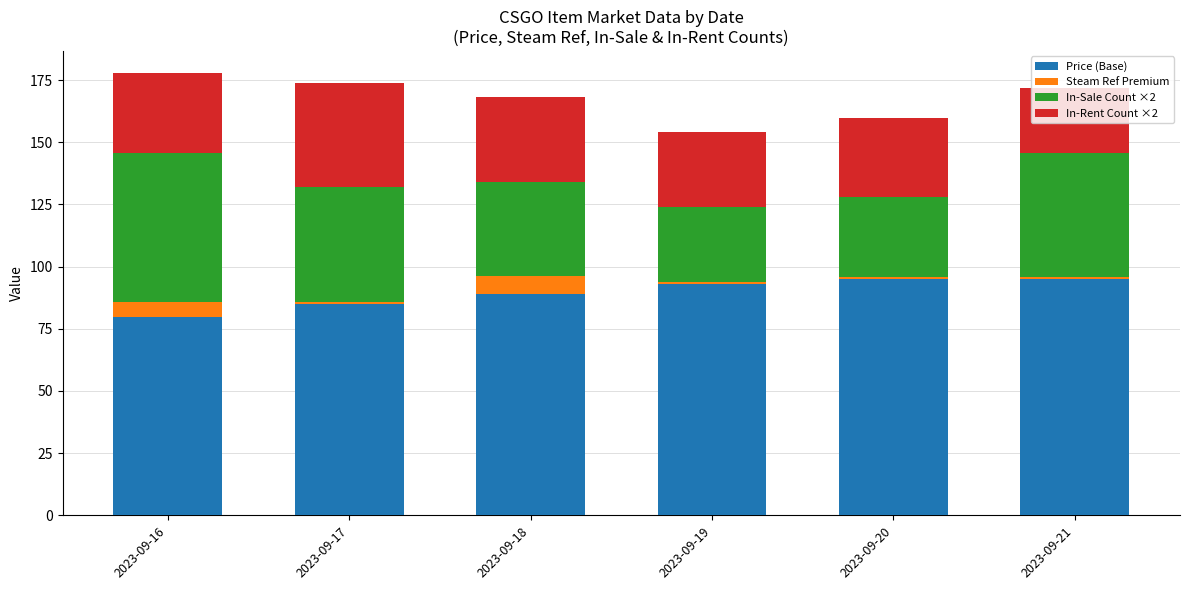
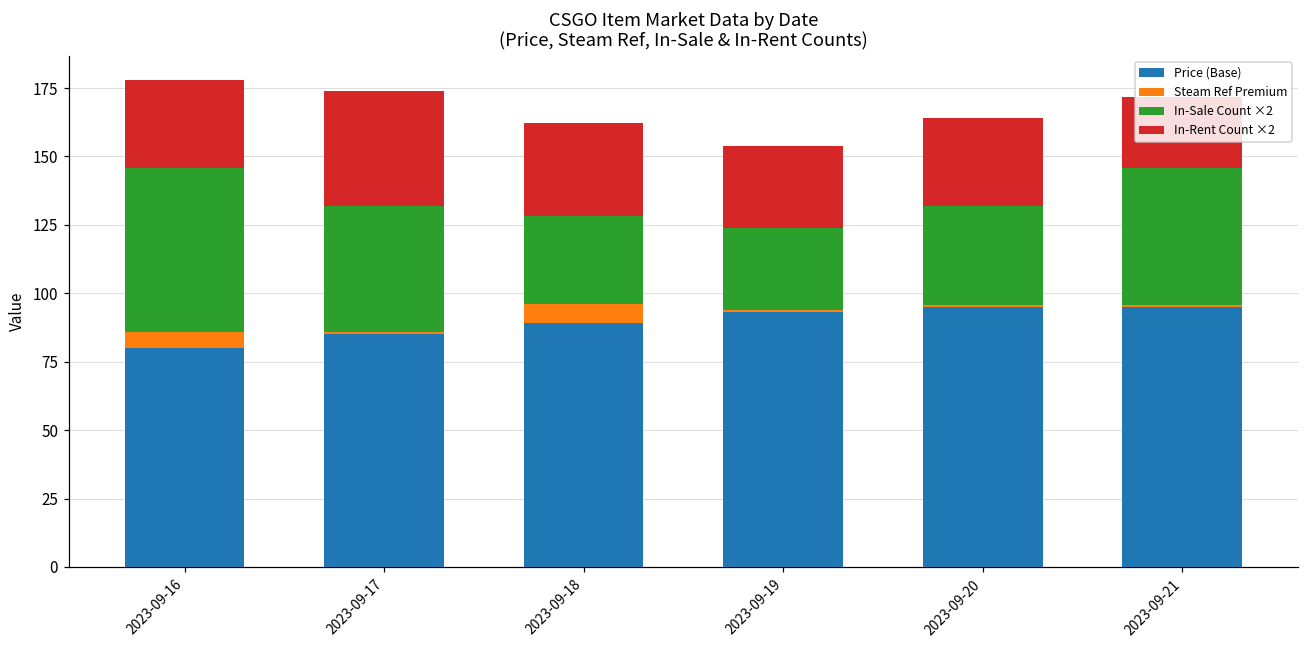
In-Sale Count ×2, 2023-09-18: 38 -> 32
In-Sale Count ×2, 2023-09-20: 32 -> 36
